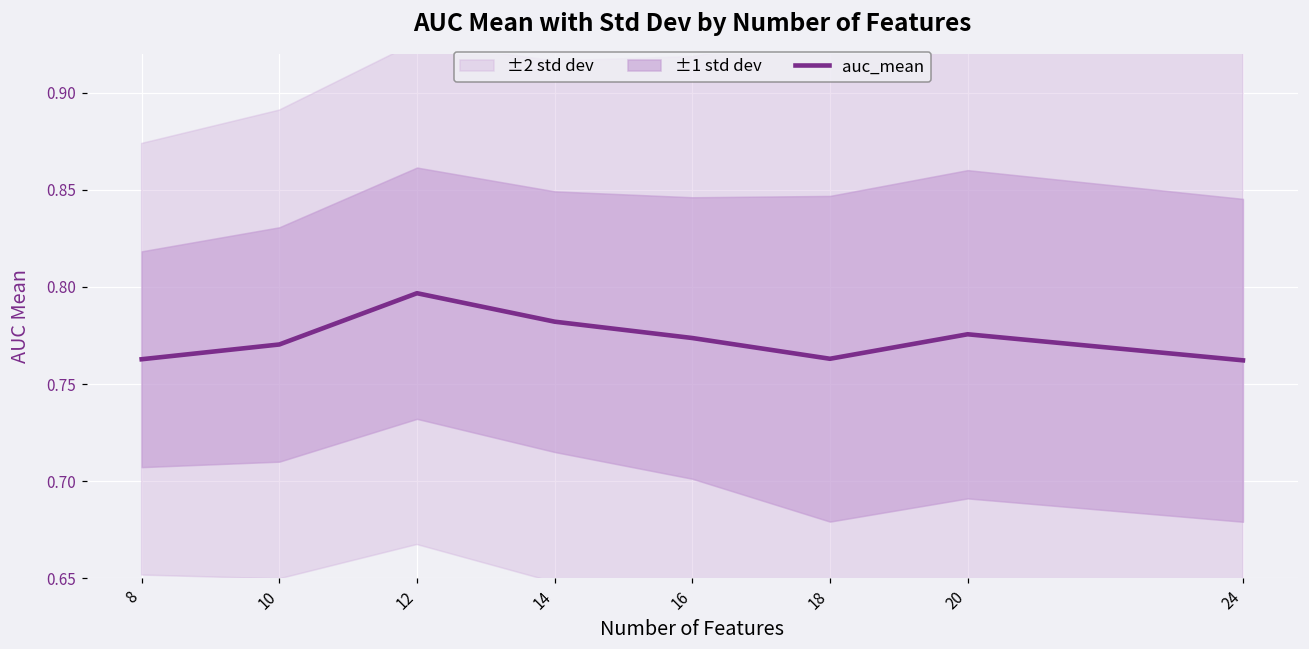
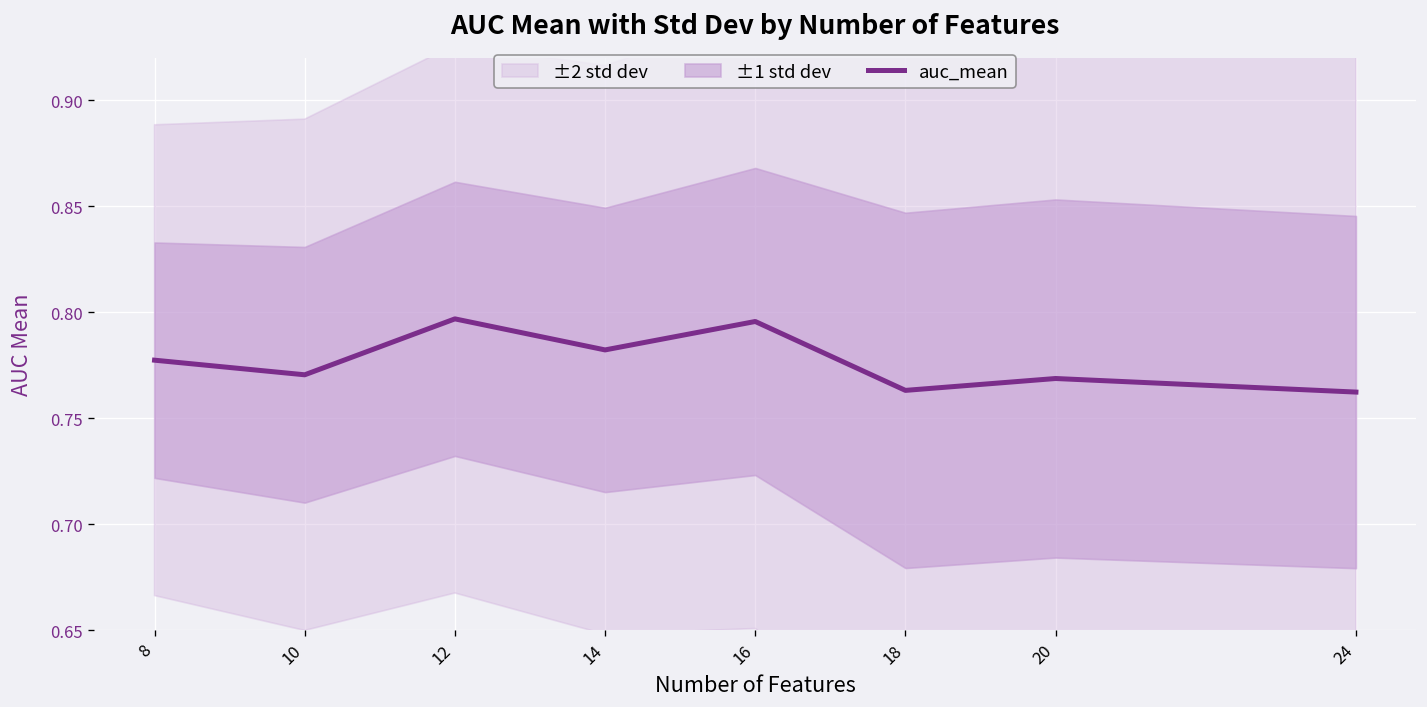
auc_mean, 8: 0.763 -> 0.777
auc_mean, 16: 0.774 -> 0.796
auc_mean, 20: 0.776 -> 0.769
